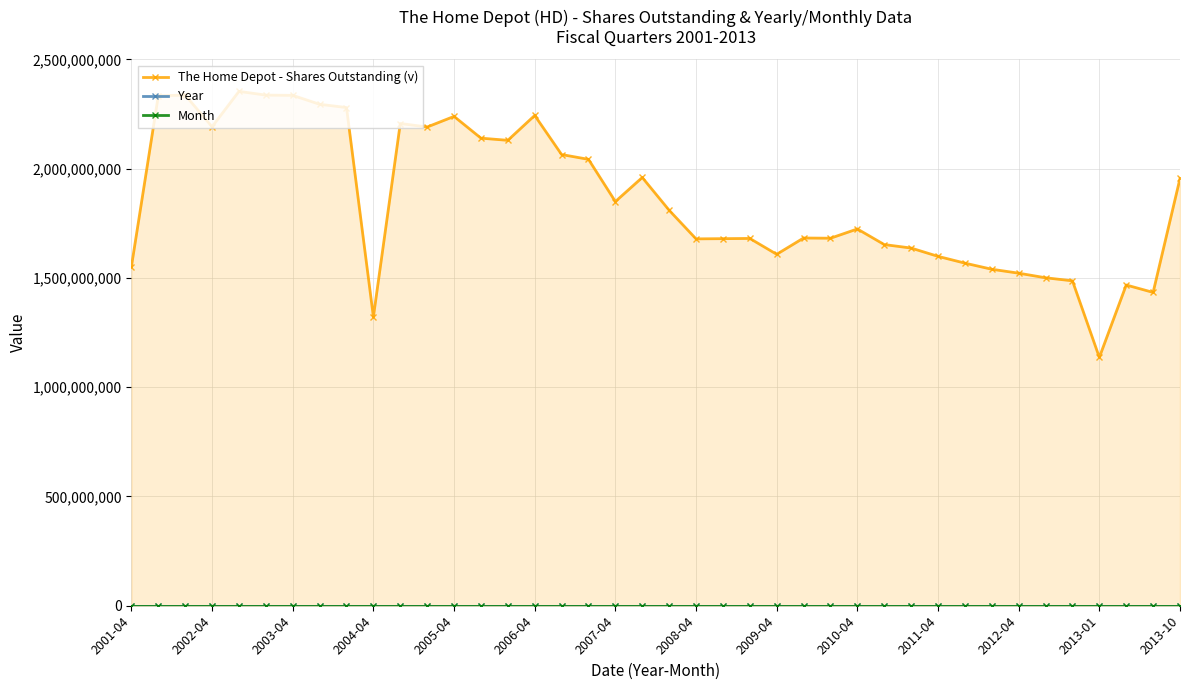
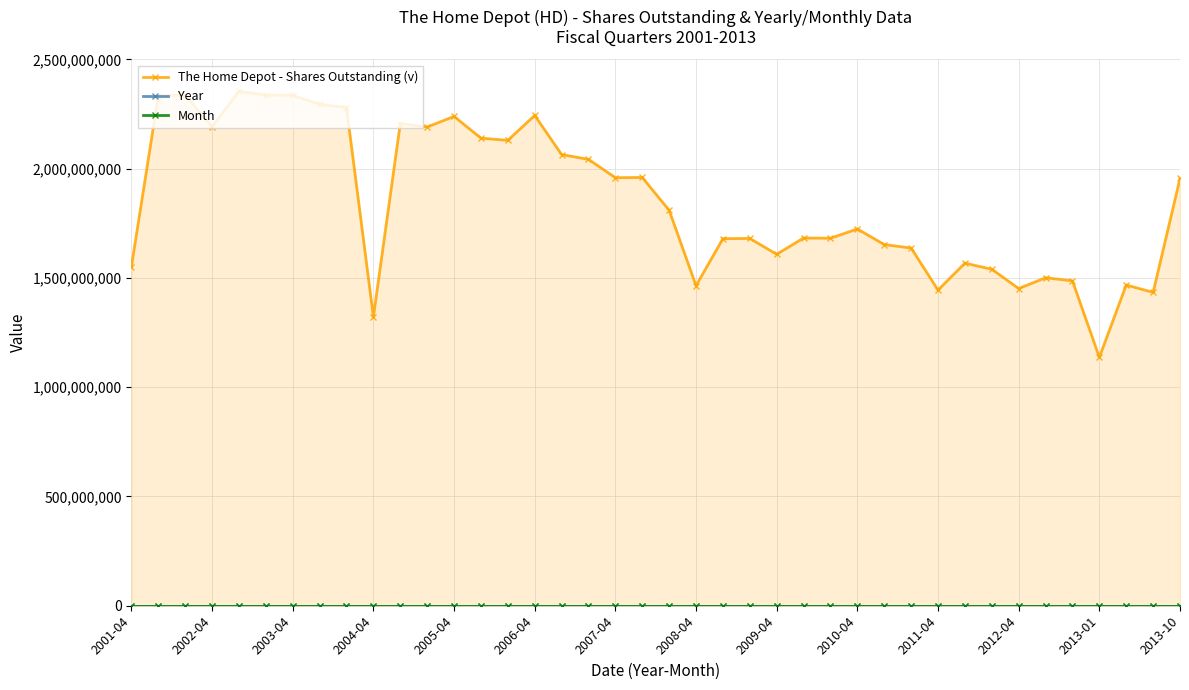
The Home Depot - Shares Outstanding (v), 2007-04: 1,850,000,000 -> 1,960,000,000
The Home Depot - Shares Outstanding (v), 2008-04: 1,680,000,000 -> 1,460,000,000
The Home Depot - Shares Outstanding (v), 2011-04: 1,600,000,000 -> 1,440,000,000
The Home Depot - Shares Outstanding (v), 2012-04: 1,520,000,000 -> 1,450,000,000
